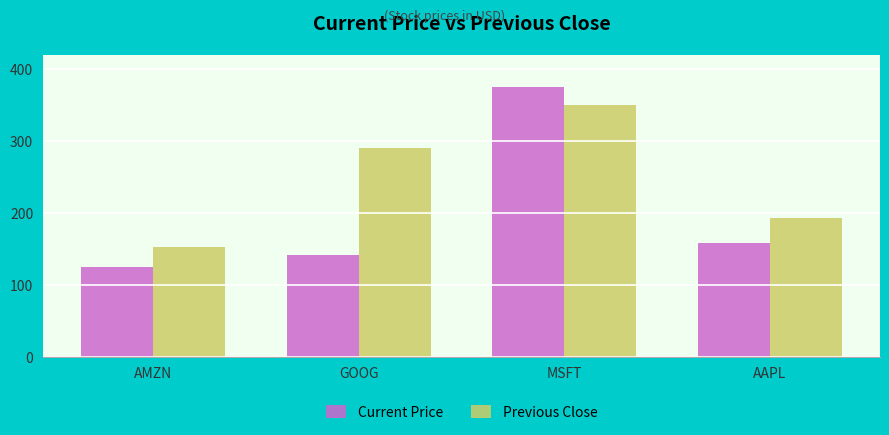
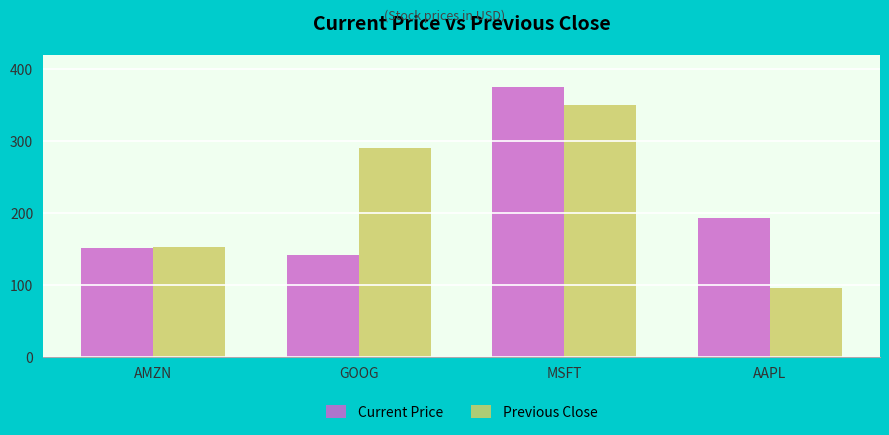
Current Price, AMZN: 130 -> 150
Current Price, AAPL: 160 -> 190
Previous Close, AAPL: 190 -> 100
